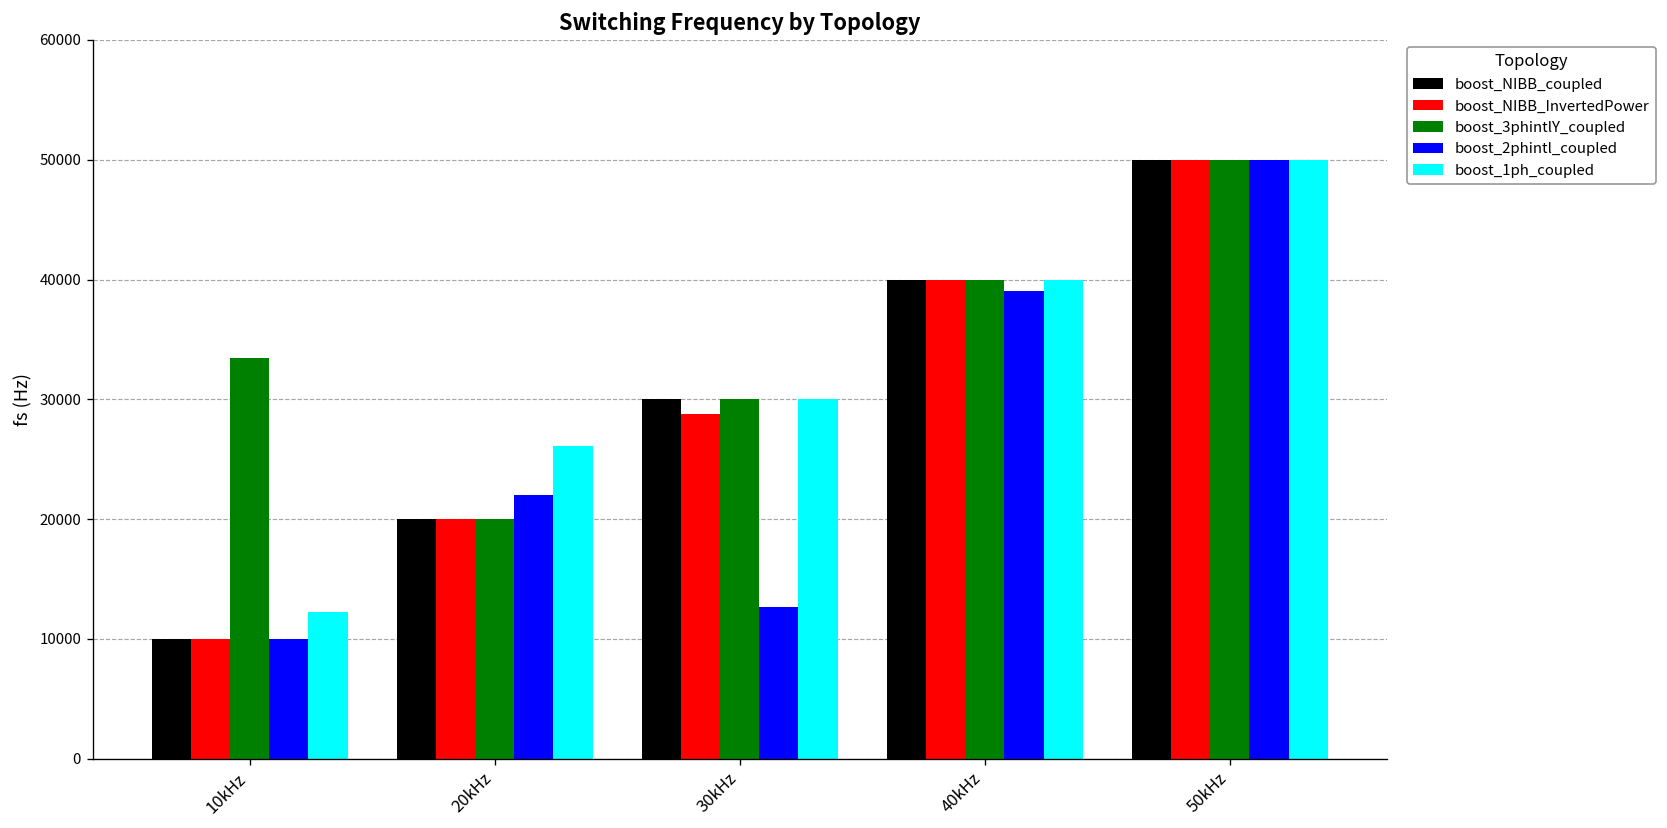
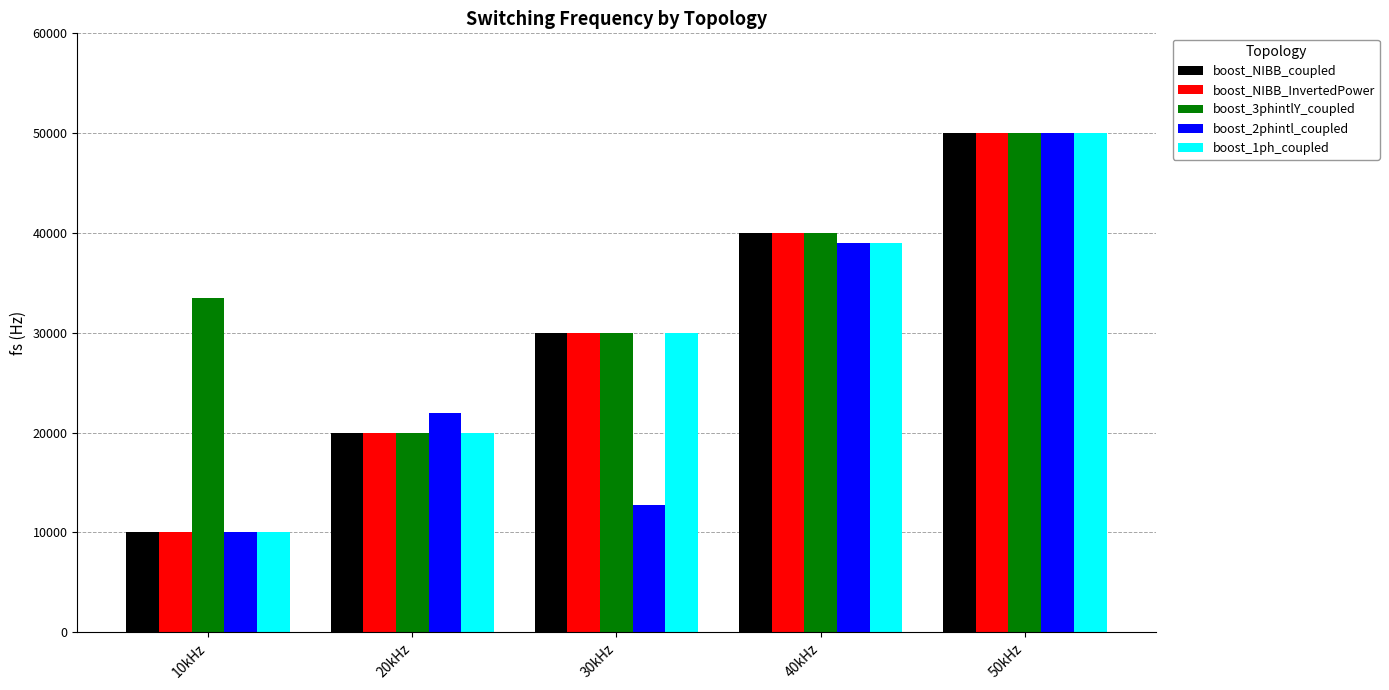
boost_1ph_coupled, 10kHz: 12000 -> 10000
boost_1ph_coupled, 20kHz: 26000 -> 20000
boost_NIBB_InvertedPower, 30kHz: 29000 -> 30000
boost_1ph_coupled, 40kHz: 40000 -> 39000
